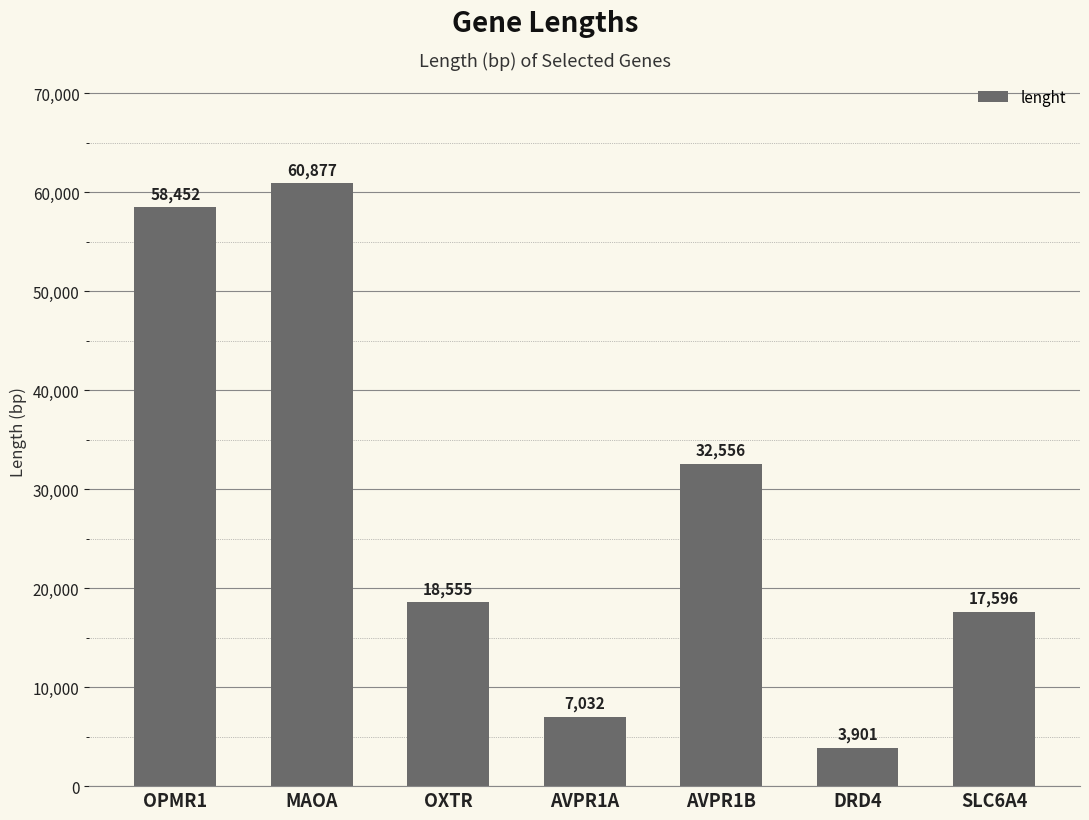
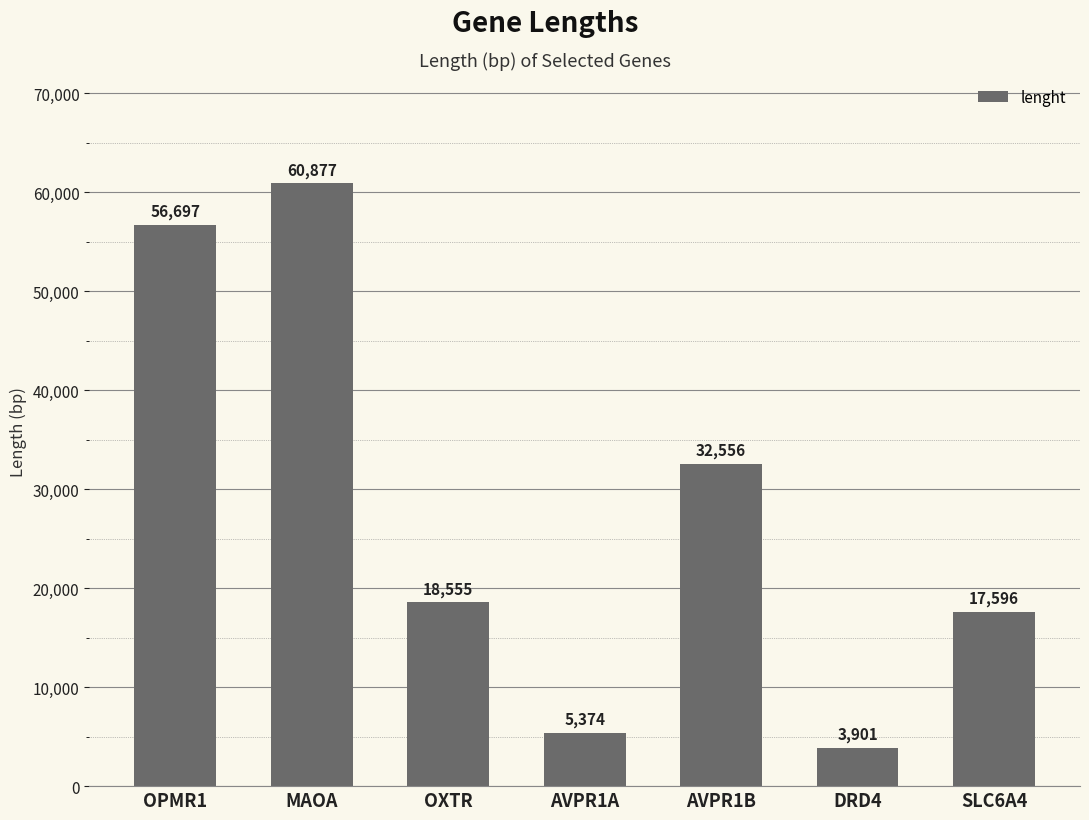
OPMR1: 58,452 -> 56,697
AVPR1A: 7,032 -> 5,374
